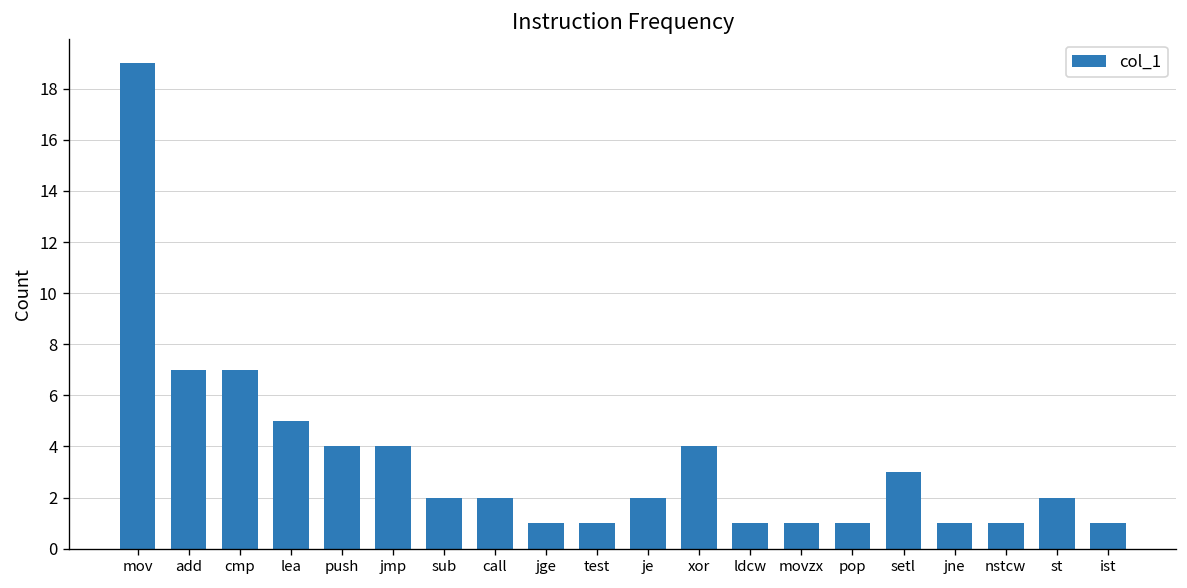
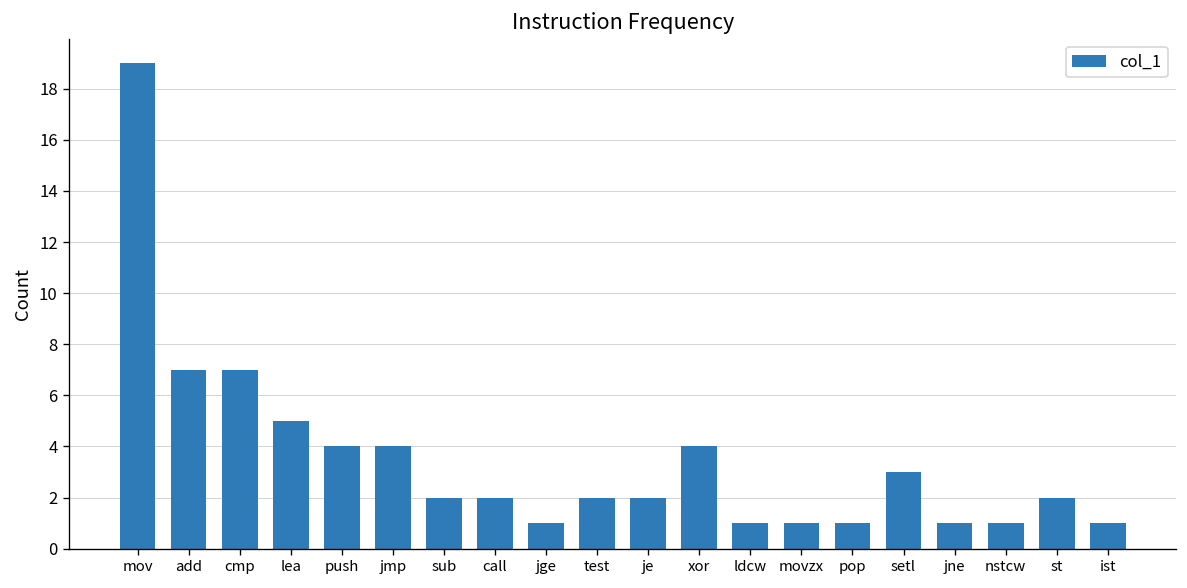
test: 1 -> 2
